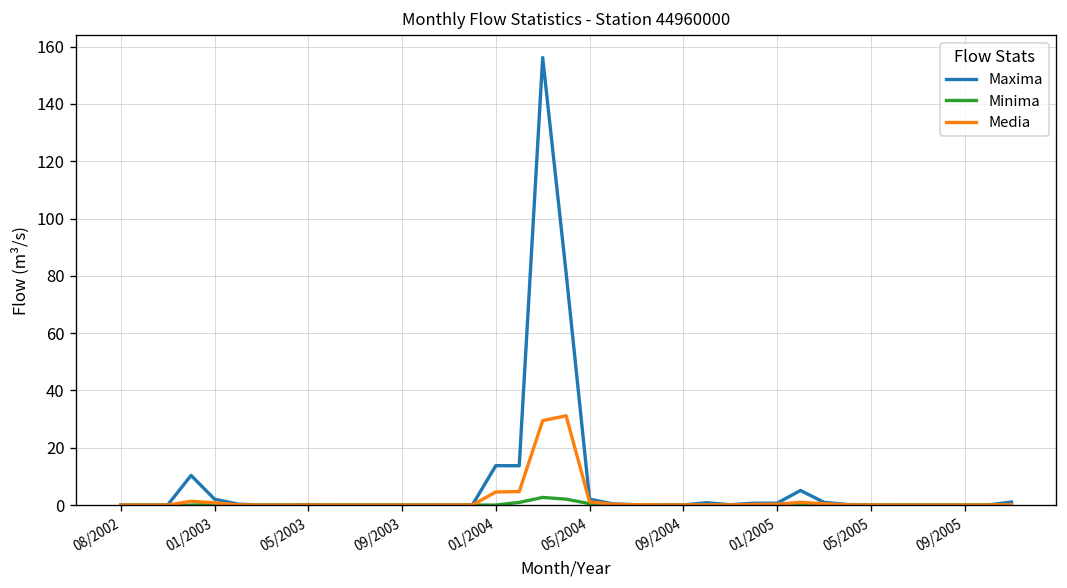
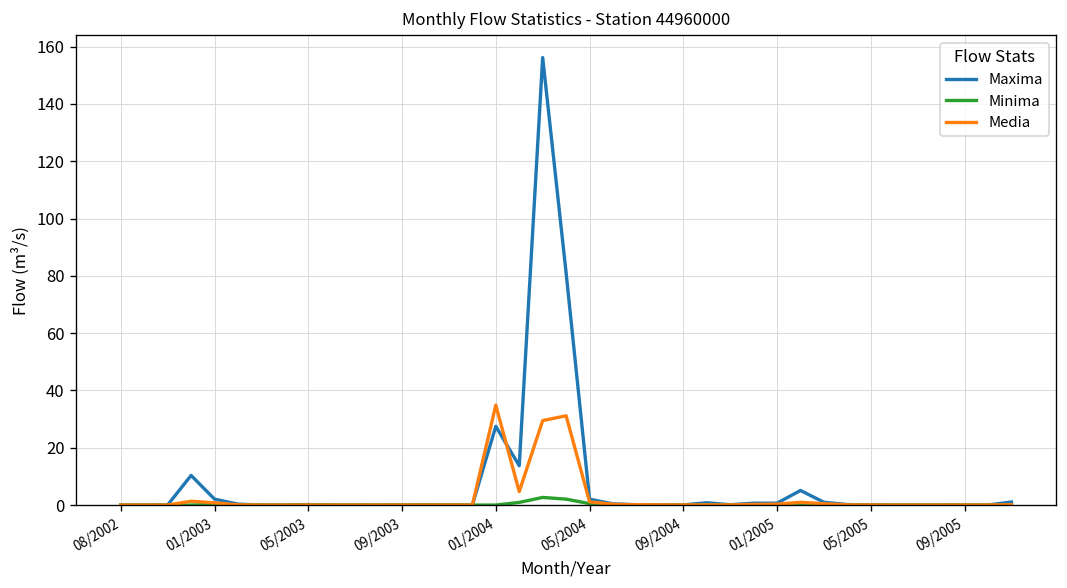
Maxima, 01/2004: 14 -> 27
Media, 01/2004: 5 -> 35
